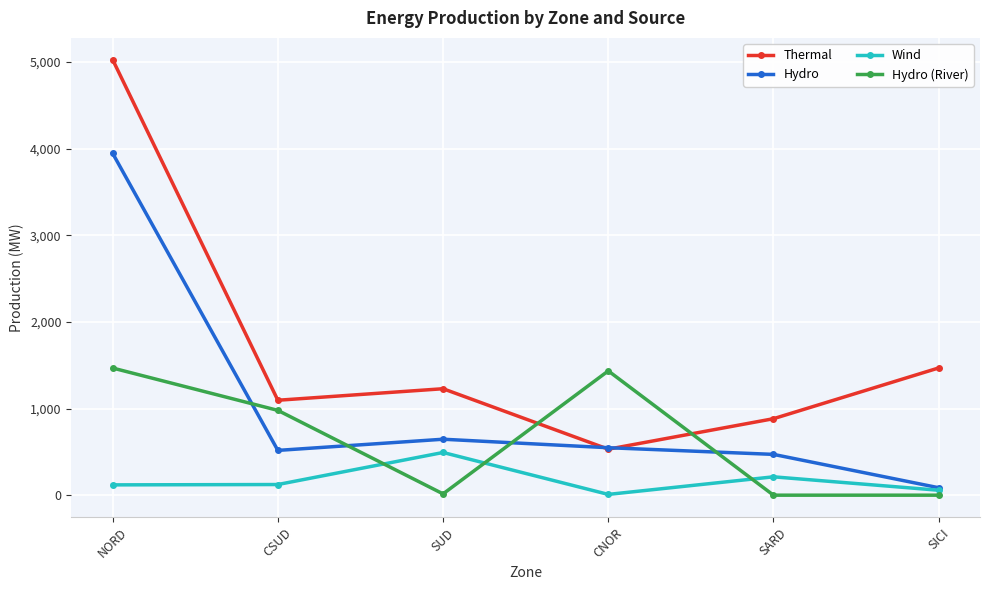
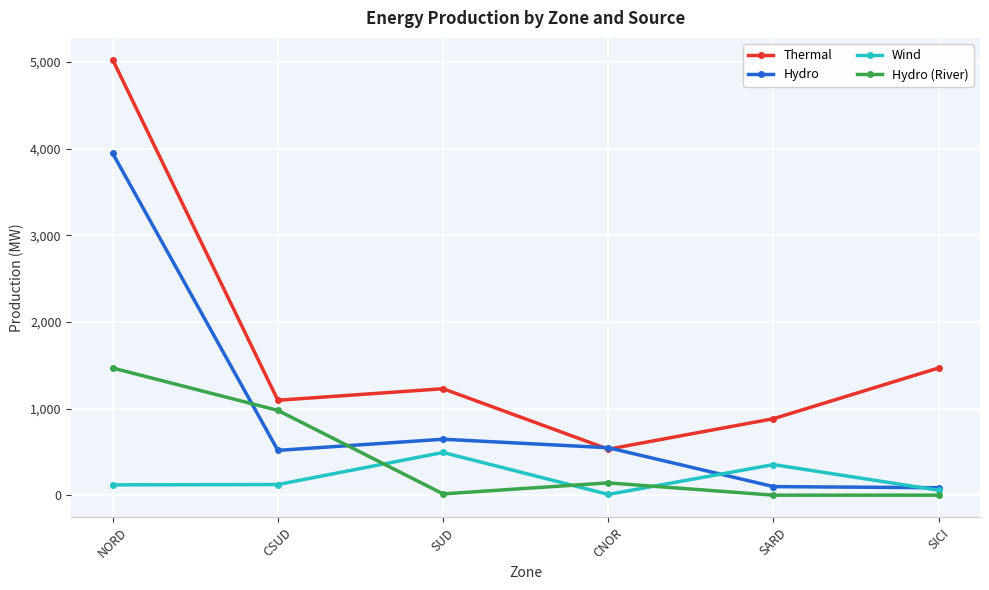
Hydro (River), CNOR: 1,400 -> 100
Hydro, SARD: 500 -> 100
Wind, SARD: 200 -> 400
